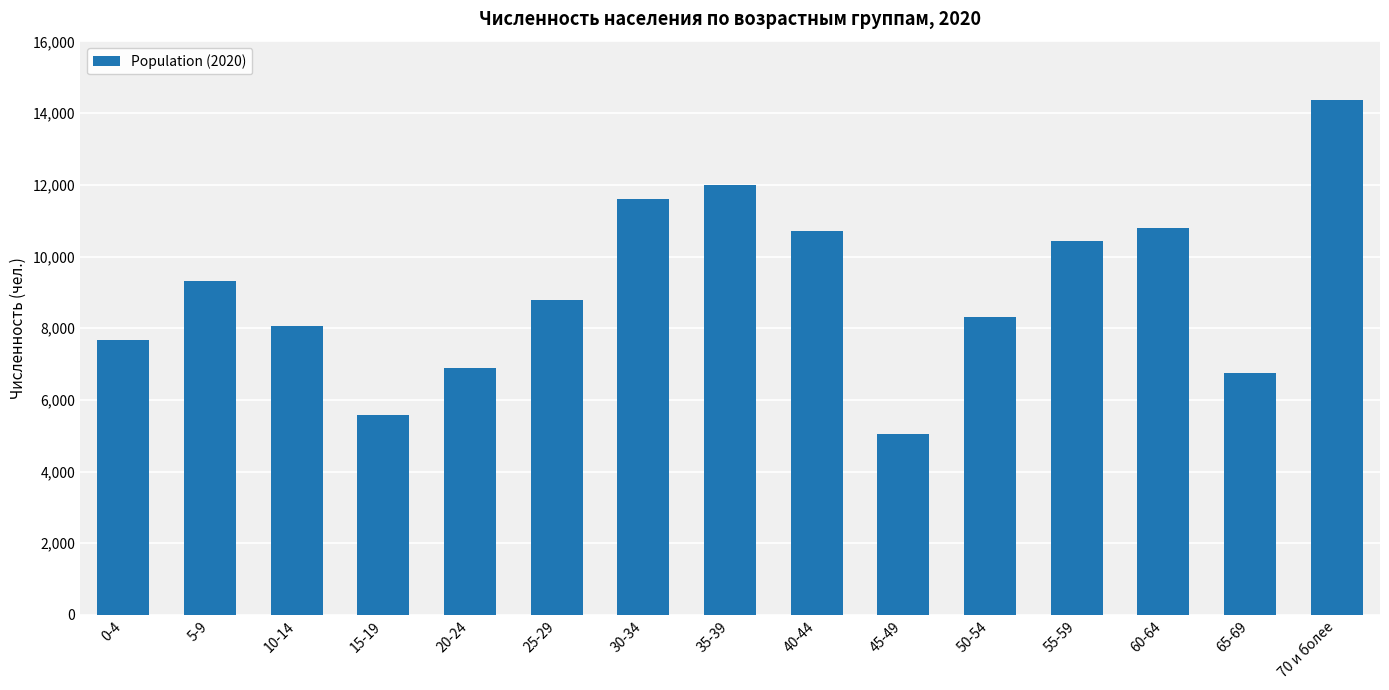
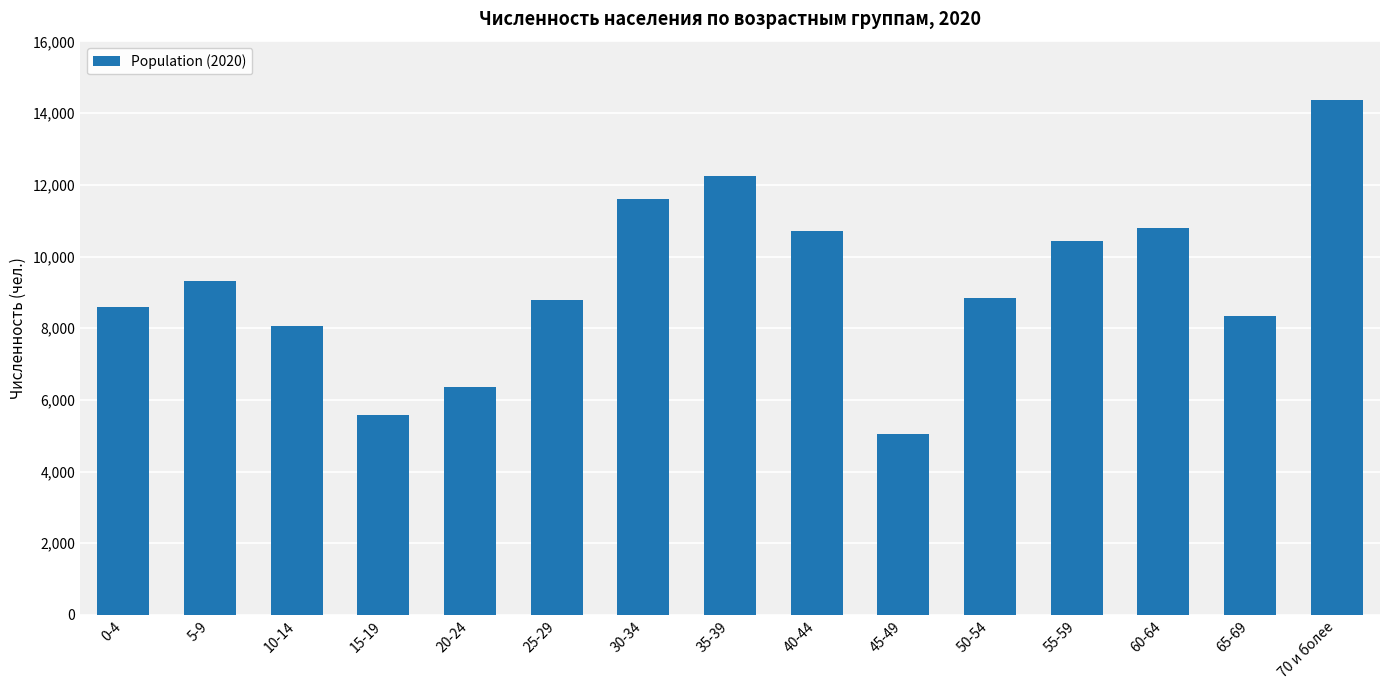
0-4: 7,700 -> 8,600
20-24: 6,900 -> 6,400
35-39: 12,000 -> 12,200
50-54: 8,300 -> 8,800
65-69: 6,700 -> 8,300
